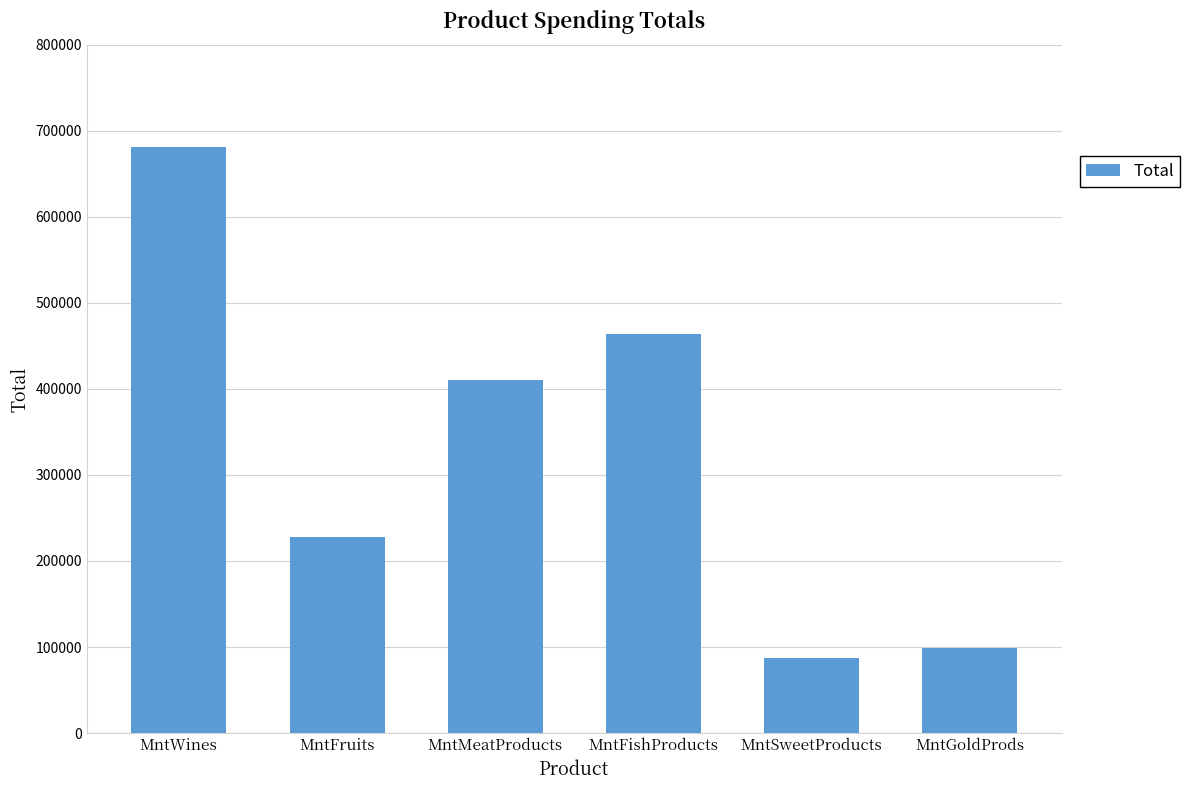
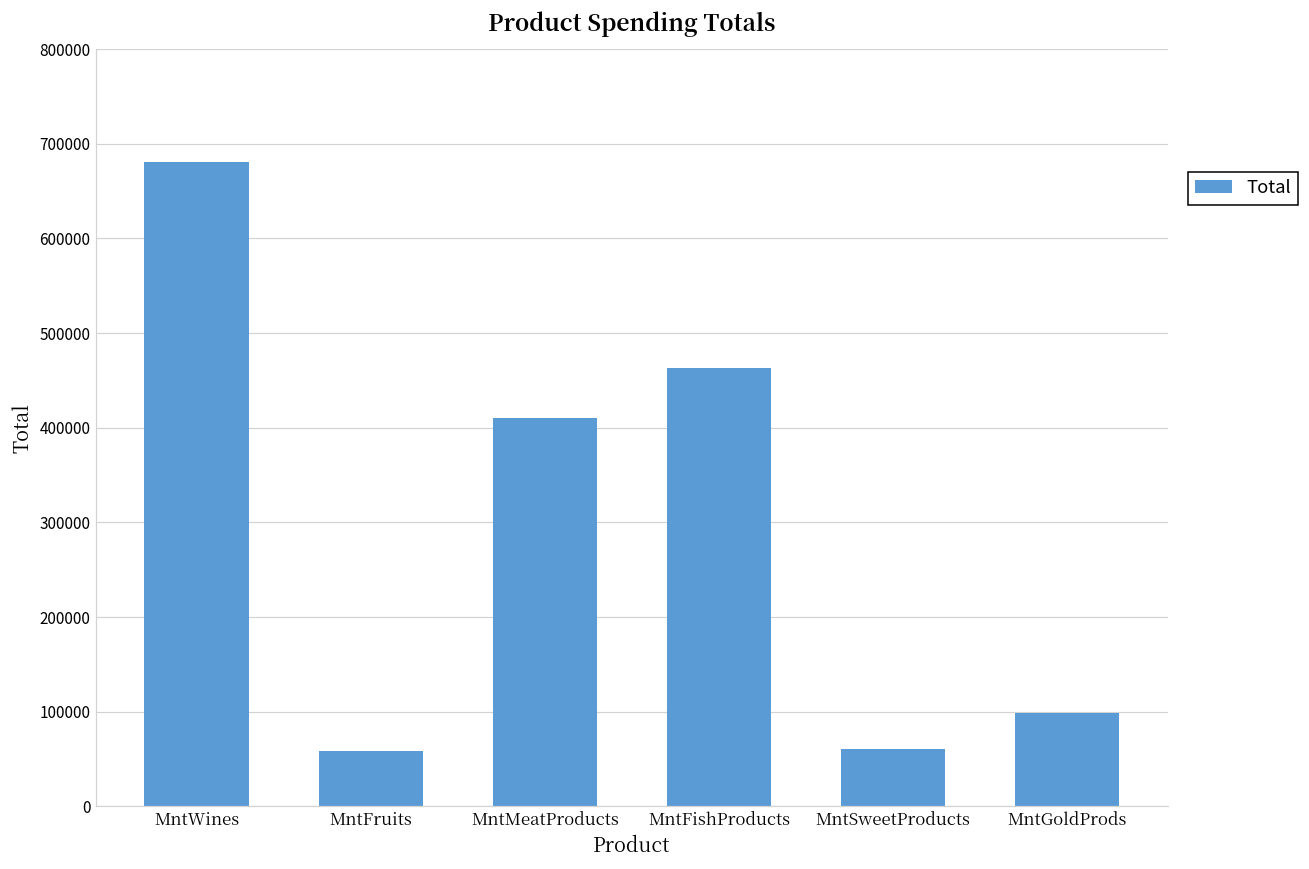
MntFruits: 230000 -> 60000
MntSweetProducts: 90000 -> 60000
